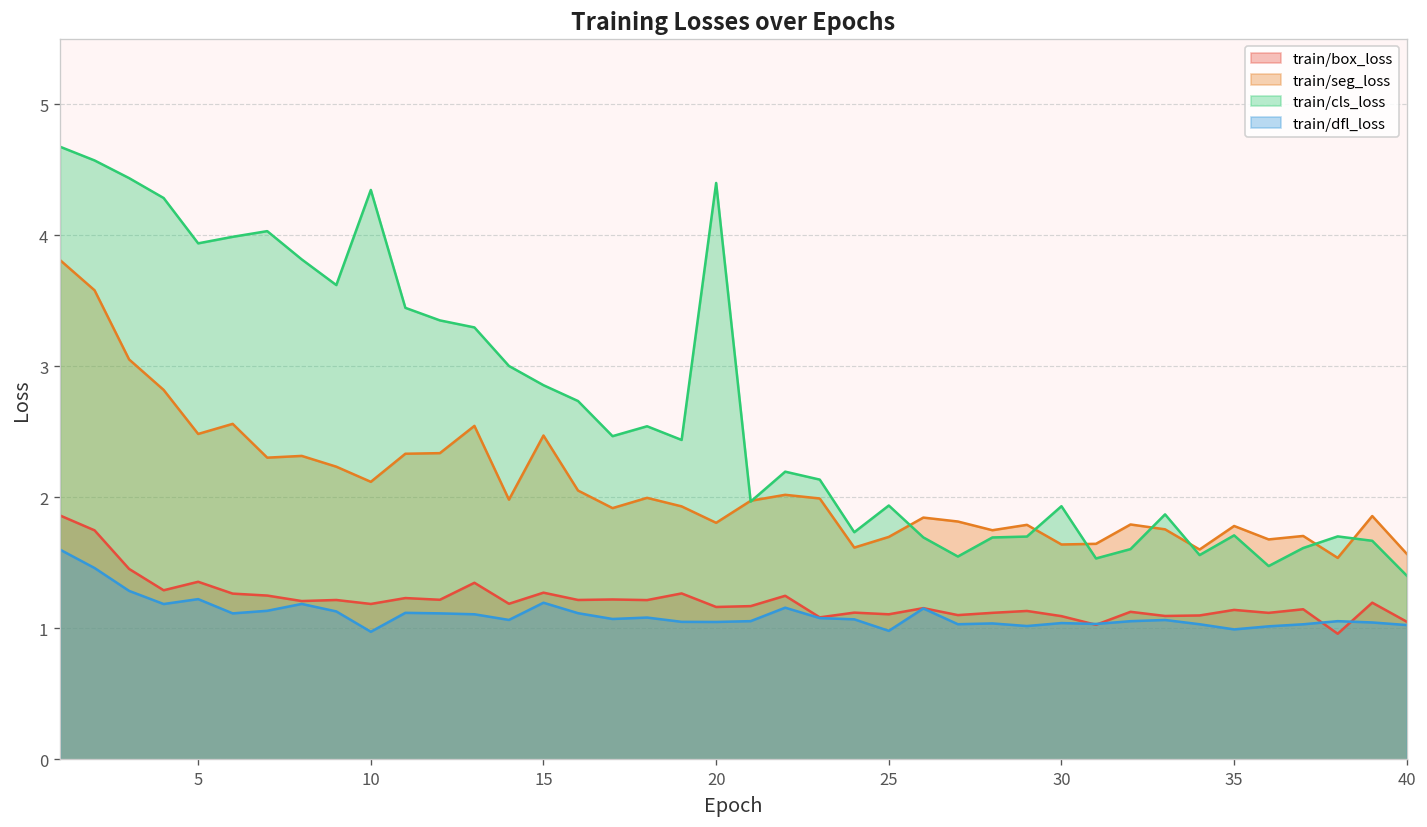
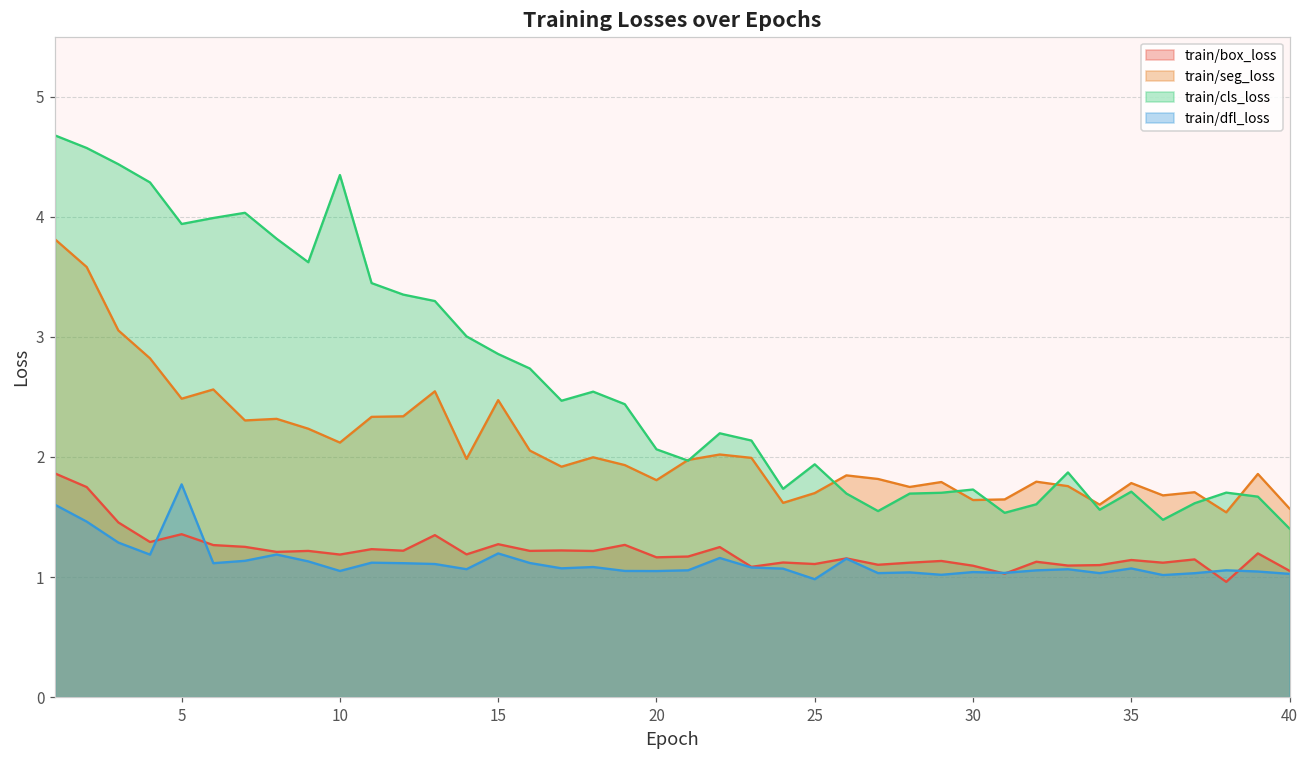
train/dfl_loss, 5: 1.22 -> 1.77
train/dfl_loss, 10: 0.97 -> 1.05
train/cls_loss, 20: 4.40 -> 2.06
train/cls_loss, 30: 1.93 -> 1.73
train/dfl_loss, 35: 0.99 -> 1.07
